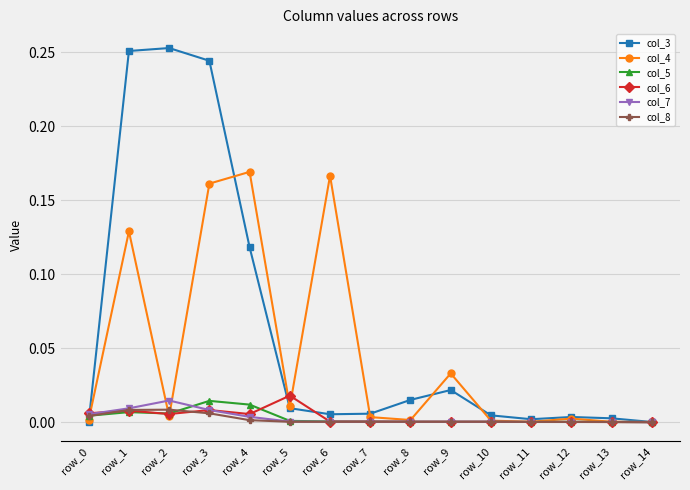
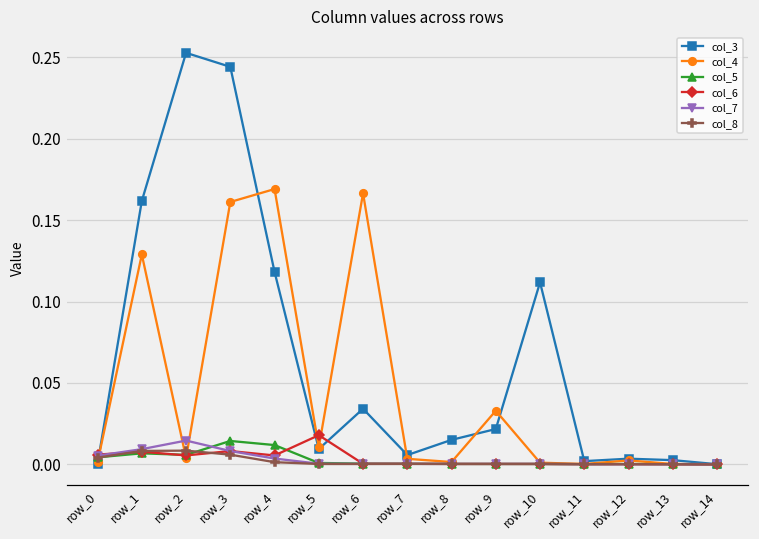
col_3, row_1: 0.251 -> 0.162
col_3, row_6: 0.005 -> 0.034
col_3, row_10: 0.005 -> 0.112
